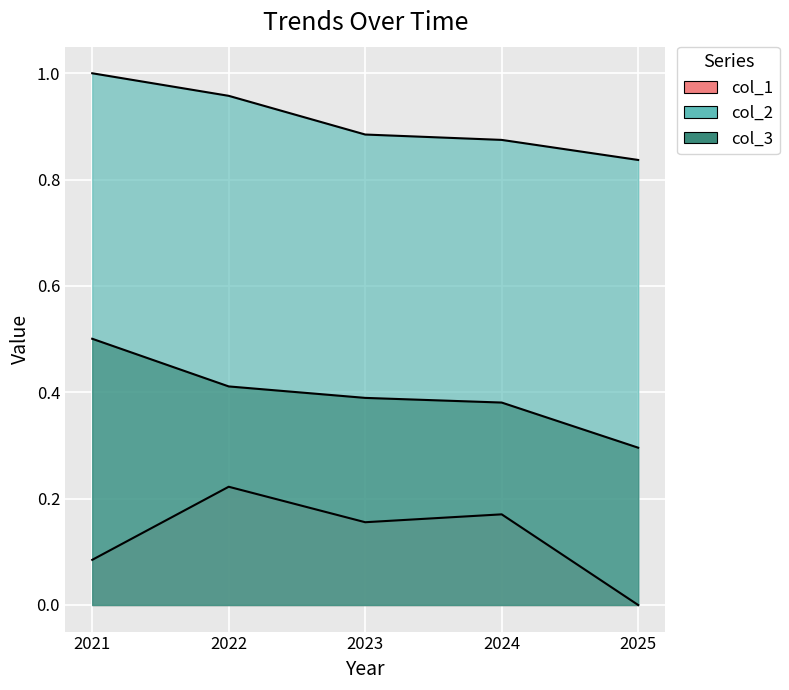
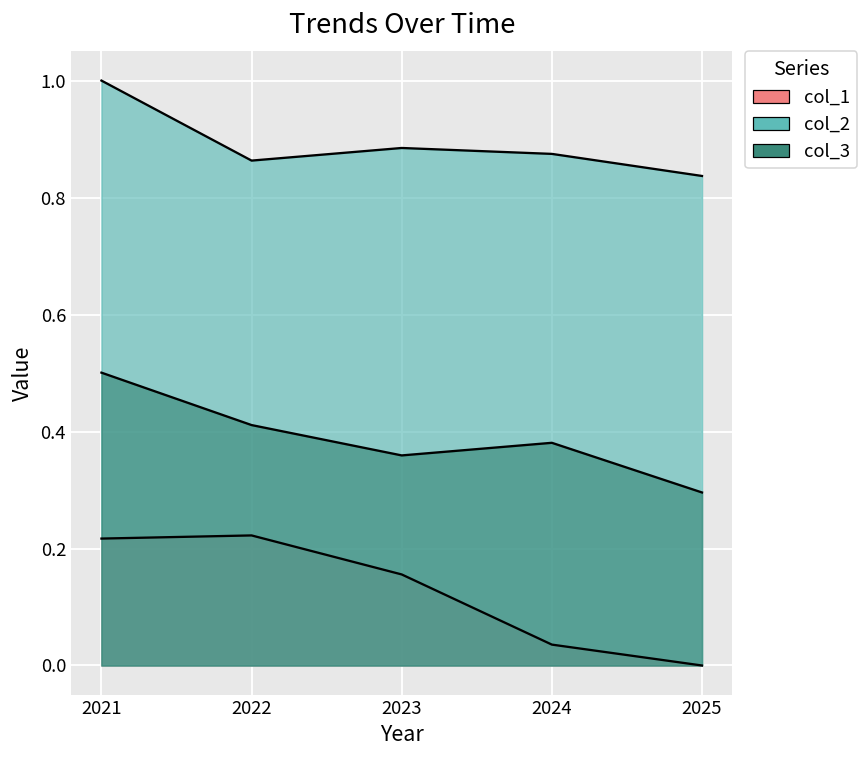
col_1, 2021: 0.08 -> 0.22
col_2, 2022: 0.96 -> 0.86
col_3, 2023: 0.39 -> 0.36
col_1, 2024: 0.17 -> 0.04
